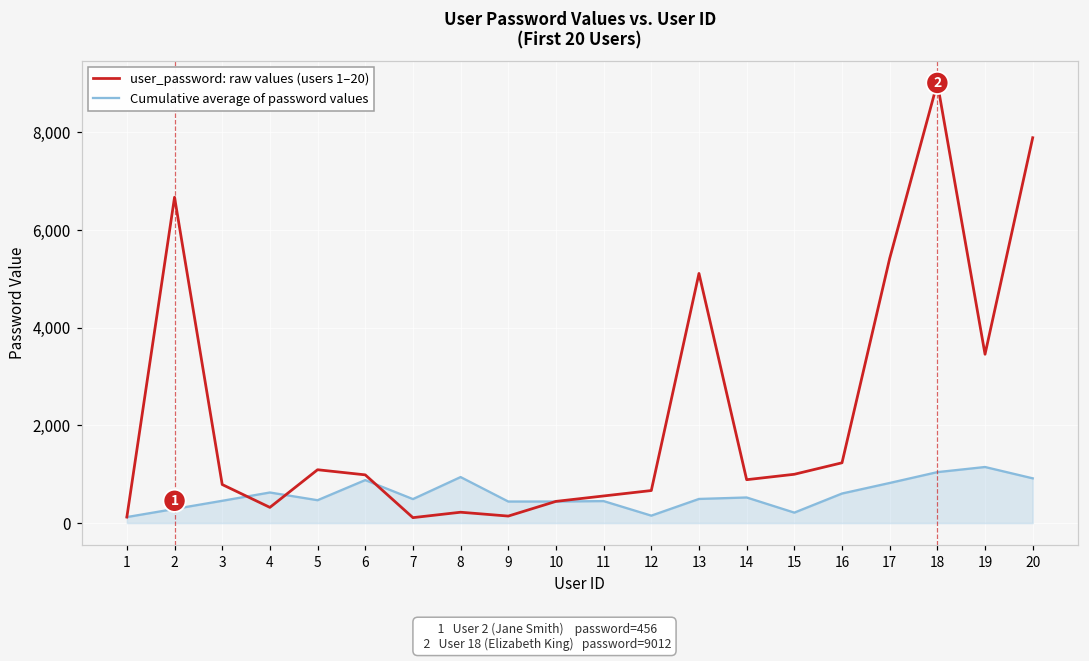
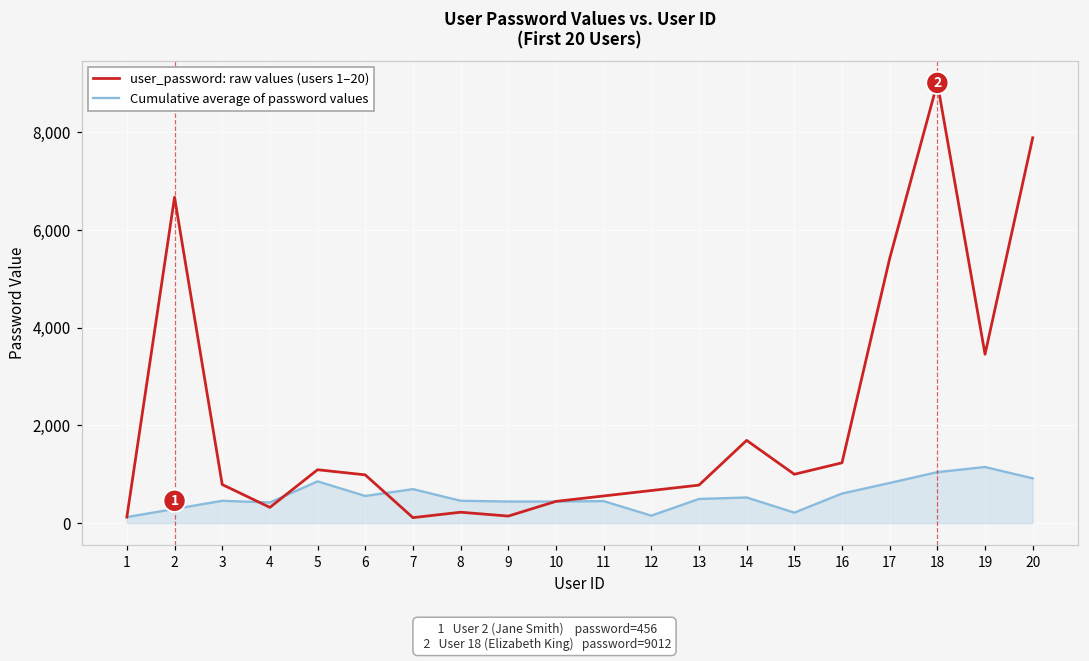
Cumulative average of password values, 4: 600 -> 400
Cumulative average of password values, 5: 500 -> 900
Cumulative average of password values, 6: 900 -> 600
Cumulative average of password values, 7: 500 -> 700
Cumulative average of password values, 8: 900 -> 500
user_password: raw values (users 1–20), 13: 5,100 -> 800
user_password: raw values (users 1–20), 14: 900 -> 1,700
